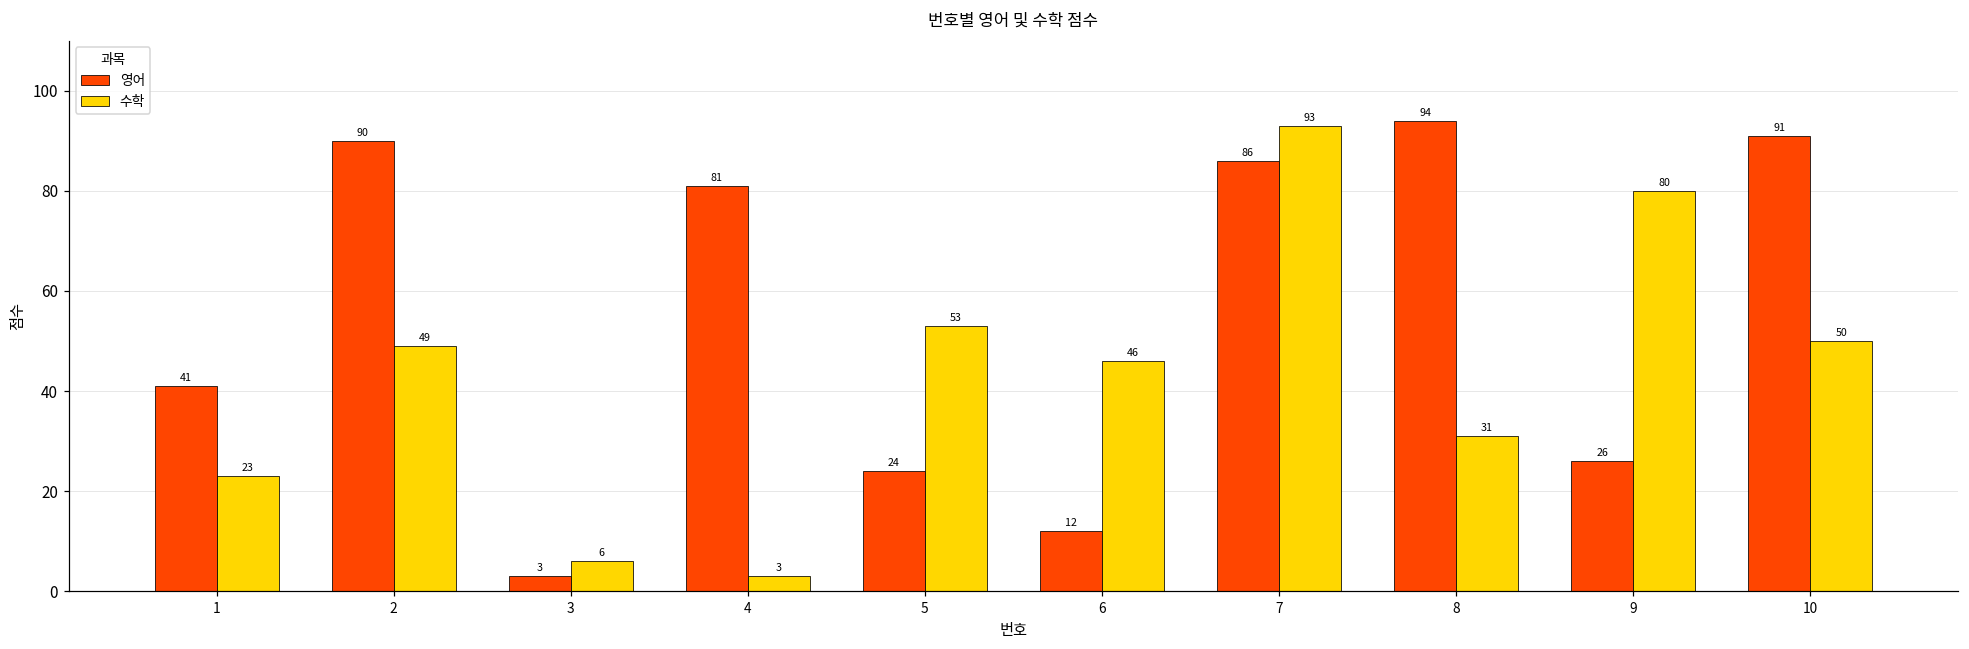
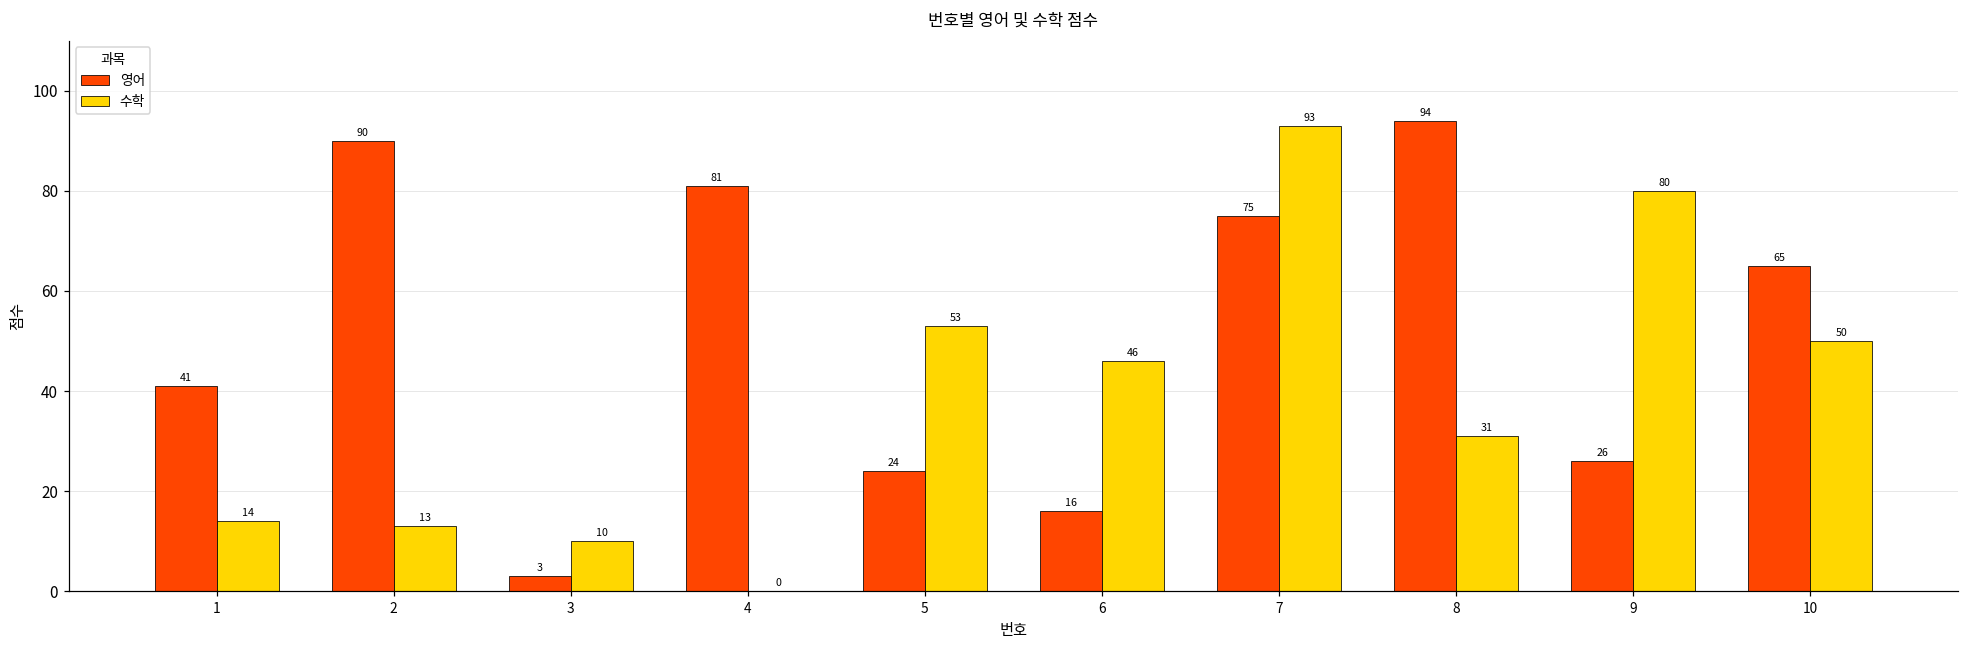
수학, 1: 23 -> 14
수학, 2: 49 -> 13
수학, 3: 6 -> 10
수학, 4: 3 -> 0
영어, 6: 12 -> 16
영어, 7: 86 -> 75
영어, 10: 91 -> 65
